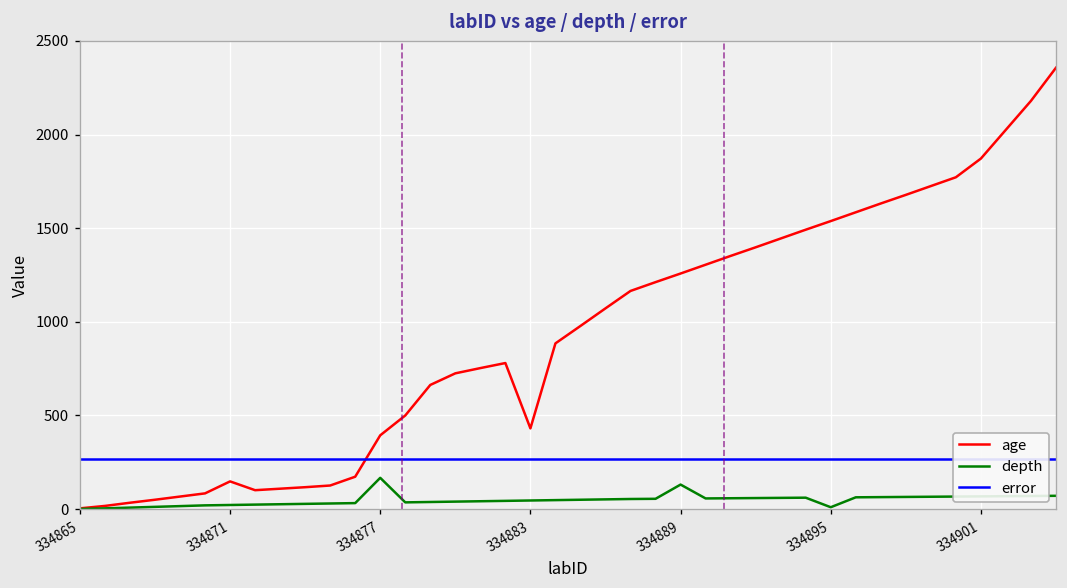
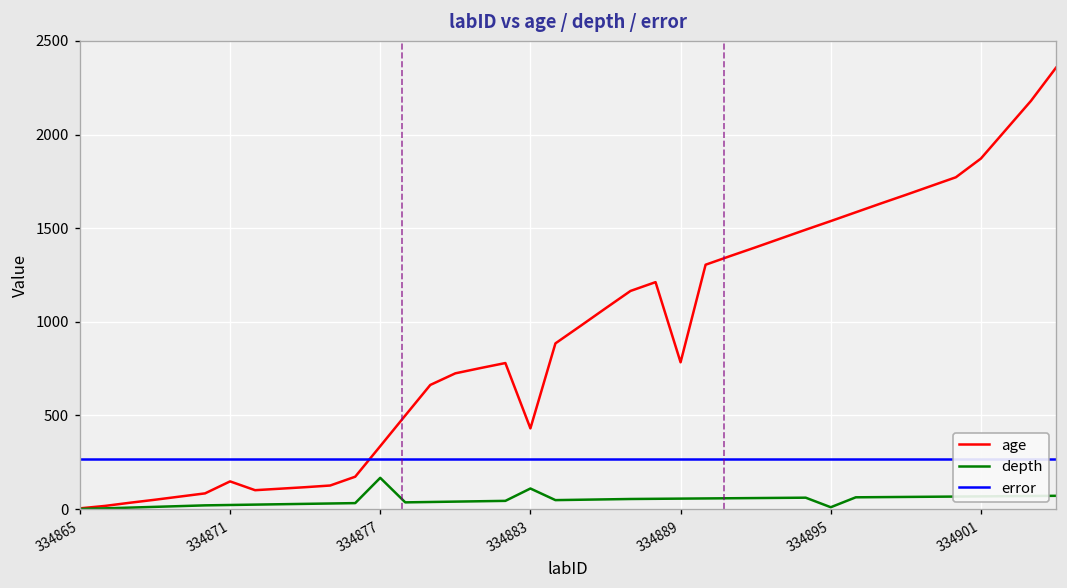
age, 334877: 390 -> 340
depth, 334883: 50 -> 110
age, 334889: 1260 -> 780
depth, 334889: 130 -> 60
